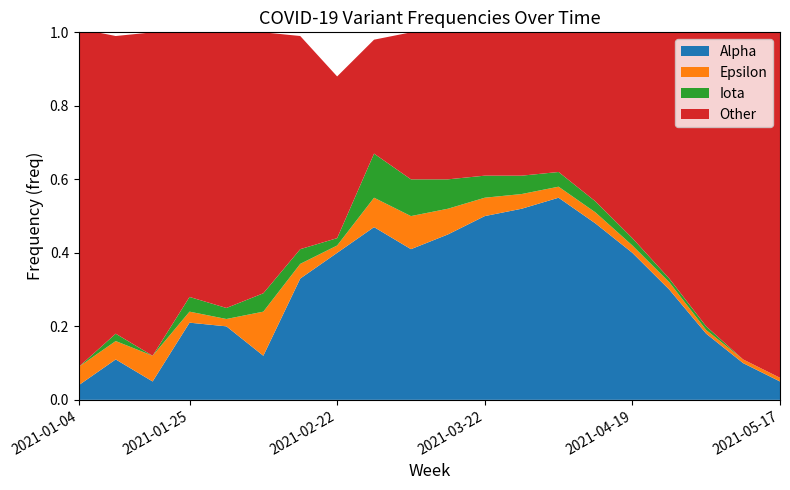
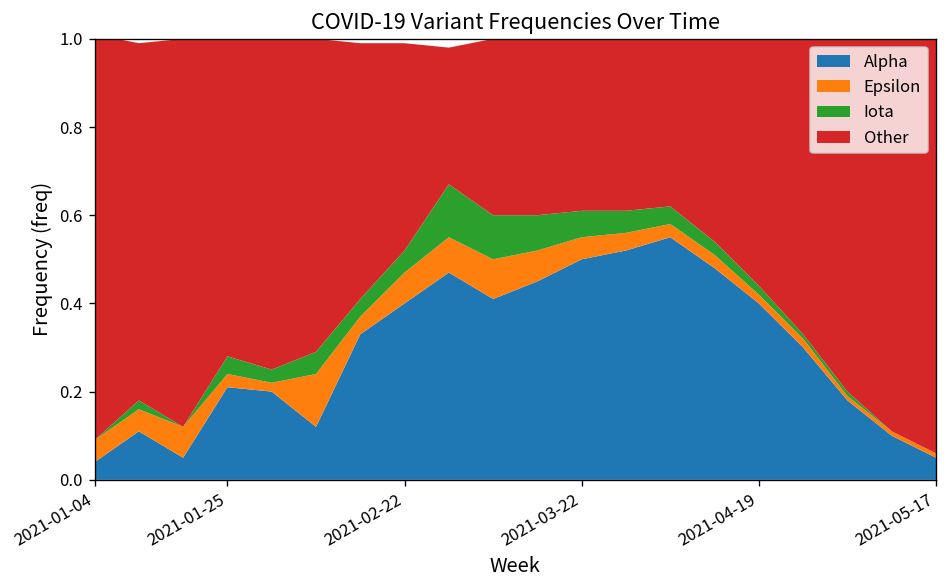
Epsilon, 2021-02-22: 0.02 -> 0.07
Iota, 2021-02-22: 0.02 -> 0.05
Other, 2021-02-22: 0.44 -> 0.47
